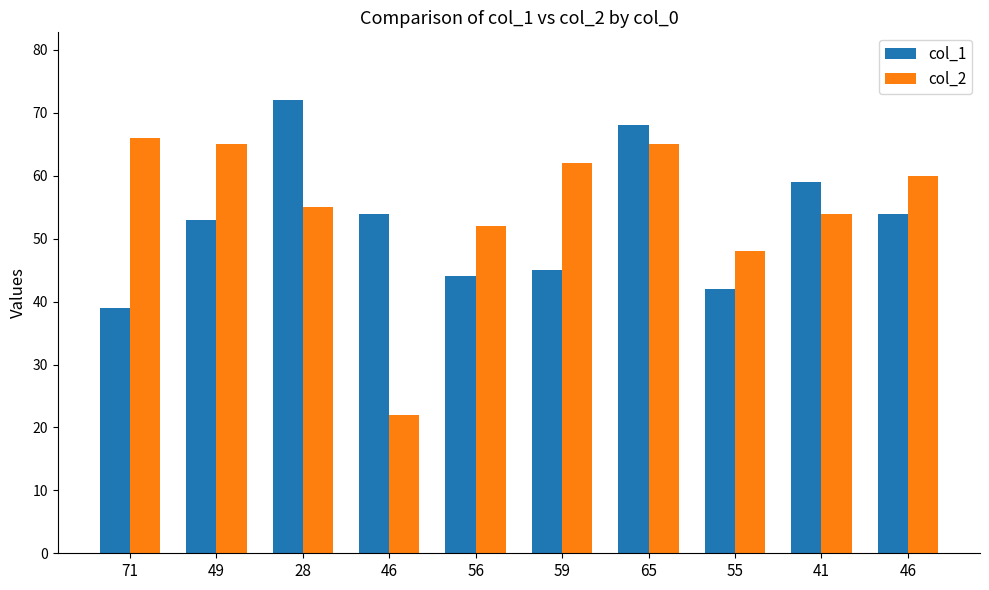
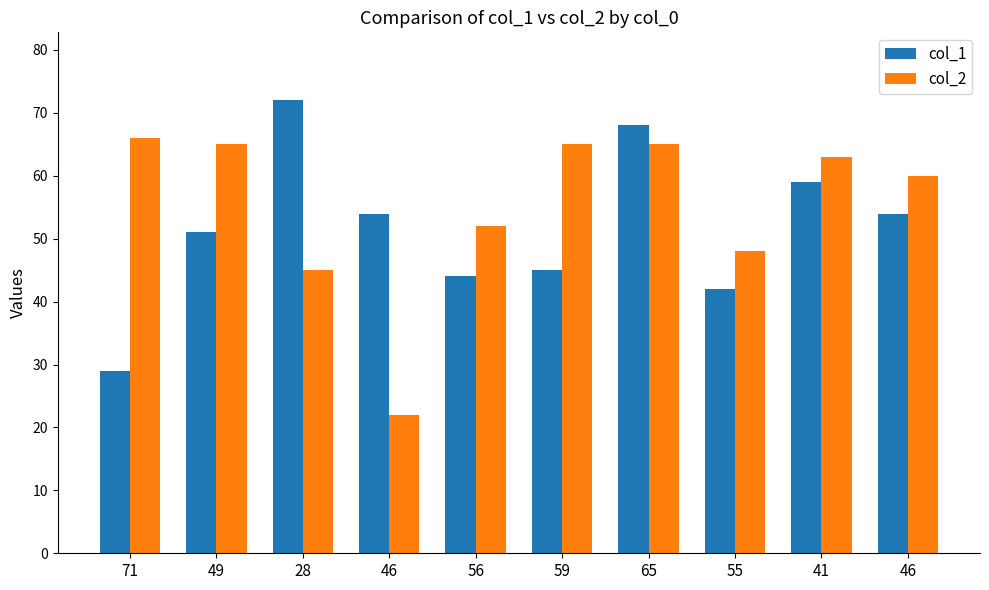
col_1, 71: 39 -> 29
col_1, 49: 53 -> 51
col_2, 28: 55 -> 45
col_2, 59: 62 -> 65
col_2, 41: 54 -> 63
